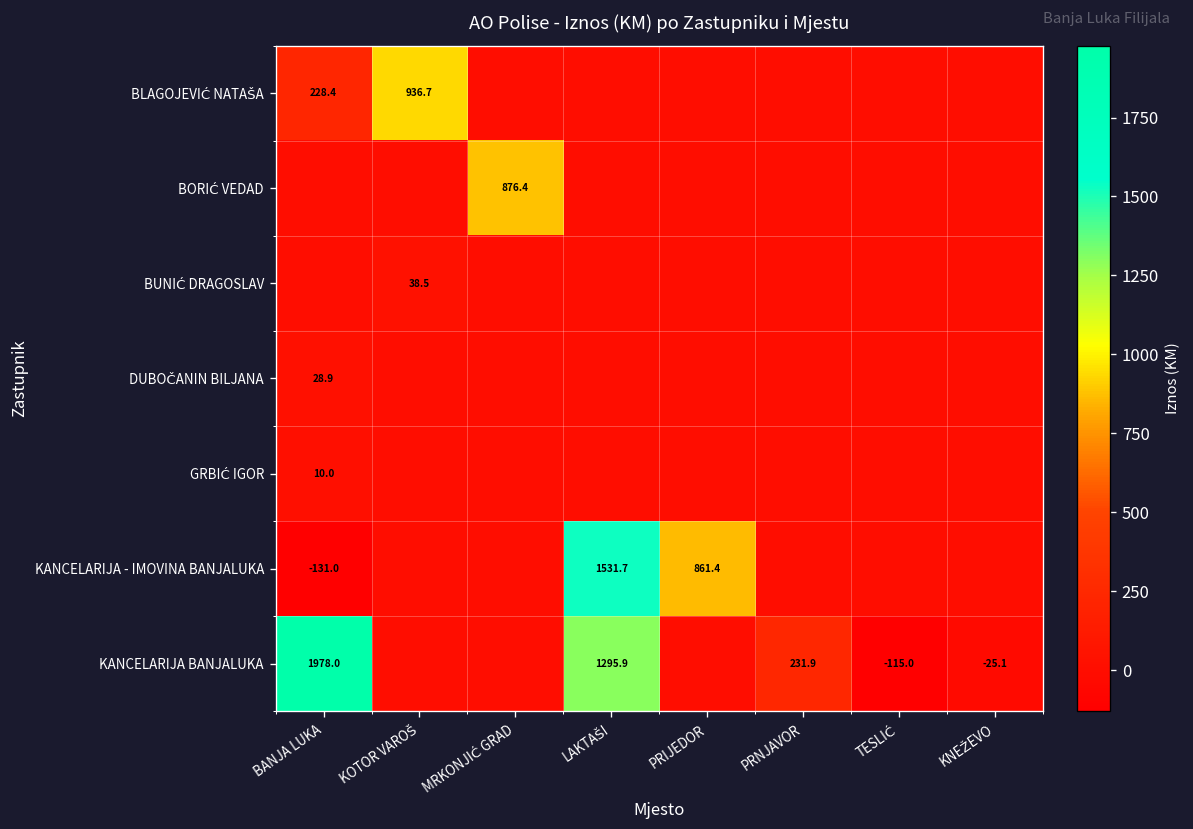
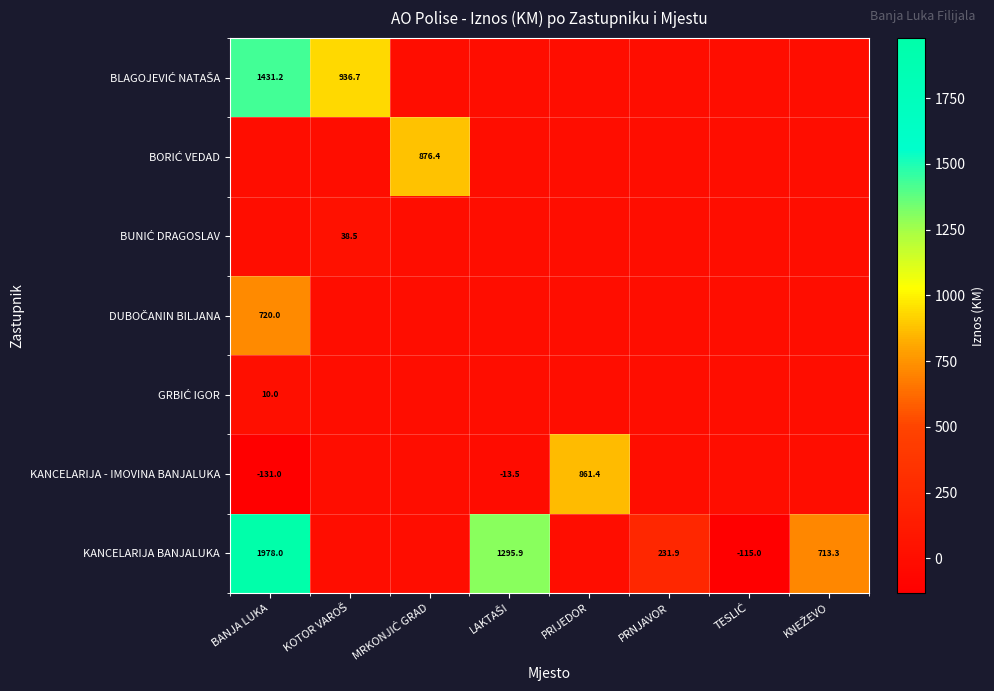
BLAGOJEVIĆ NATAŠA, BANJA LUKA: 228.4 -> 1431.2
DUBOČANIN BILJANA, BANJA LUKA: 28.9 -> 720.0
KANCELARIJA - IMOVINA BANJALUKA, LAKTAŠI: 1531.7 -> -13.5
KANCELARIJA BANJALUKA, KNEŽEVO: -25.1 -> 713.3
